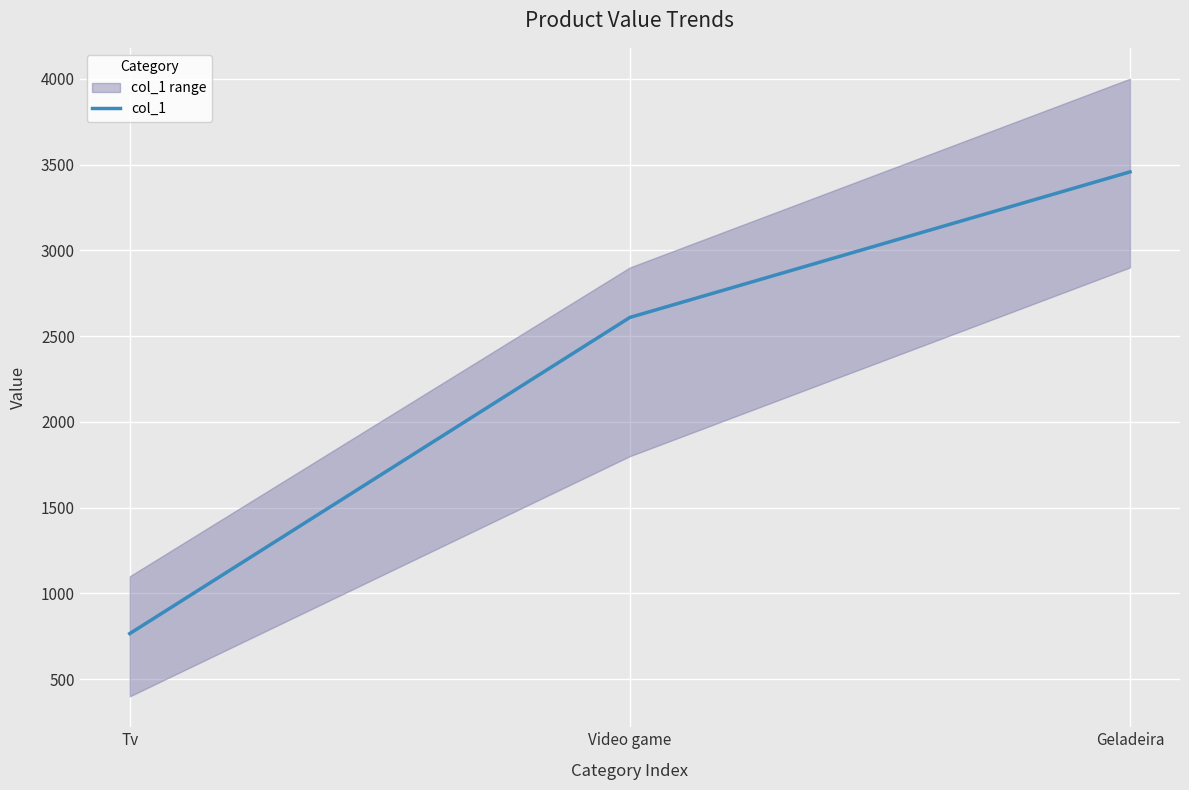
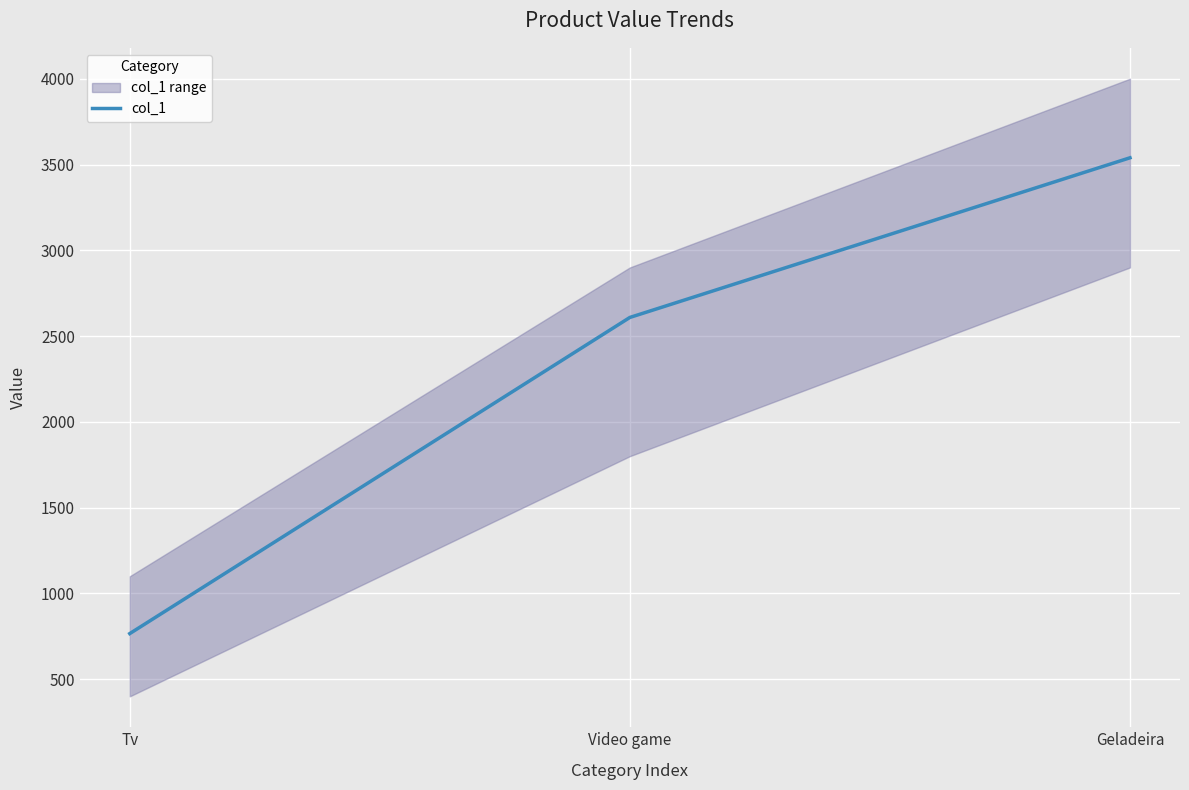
col_1, Geladeira: 3460 -> 3540
